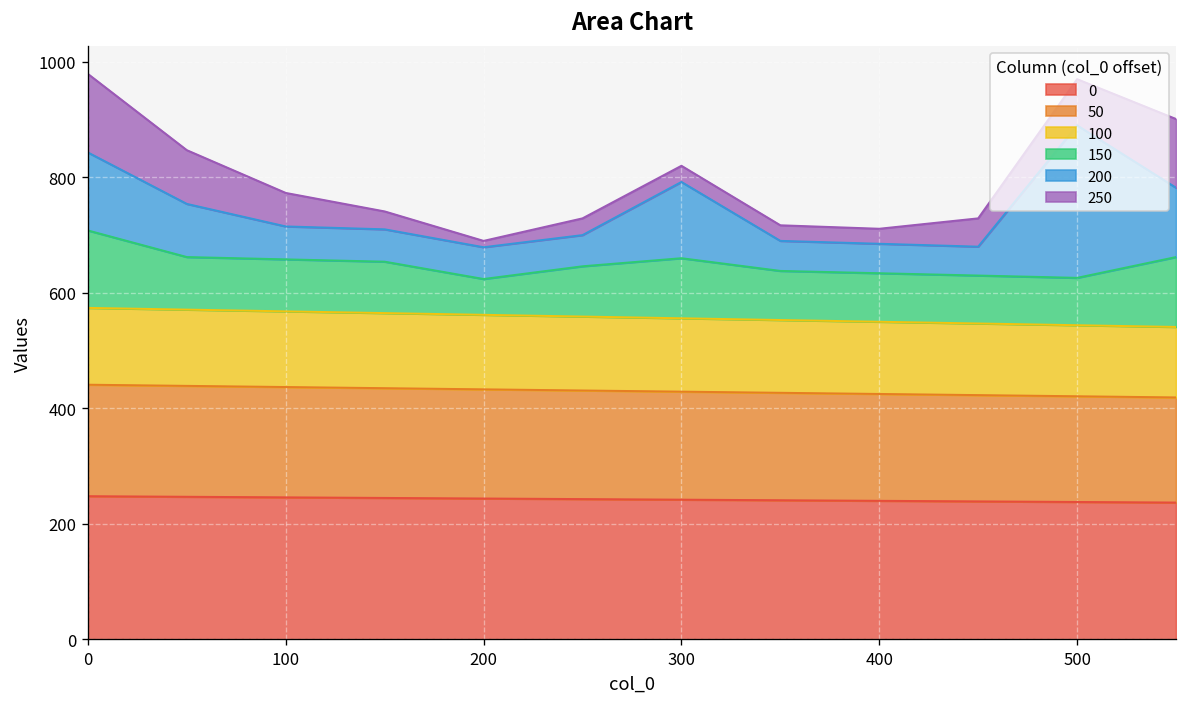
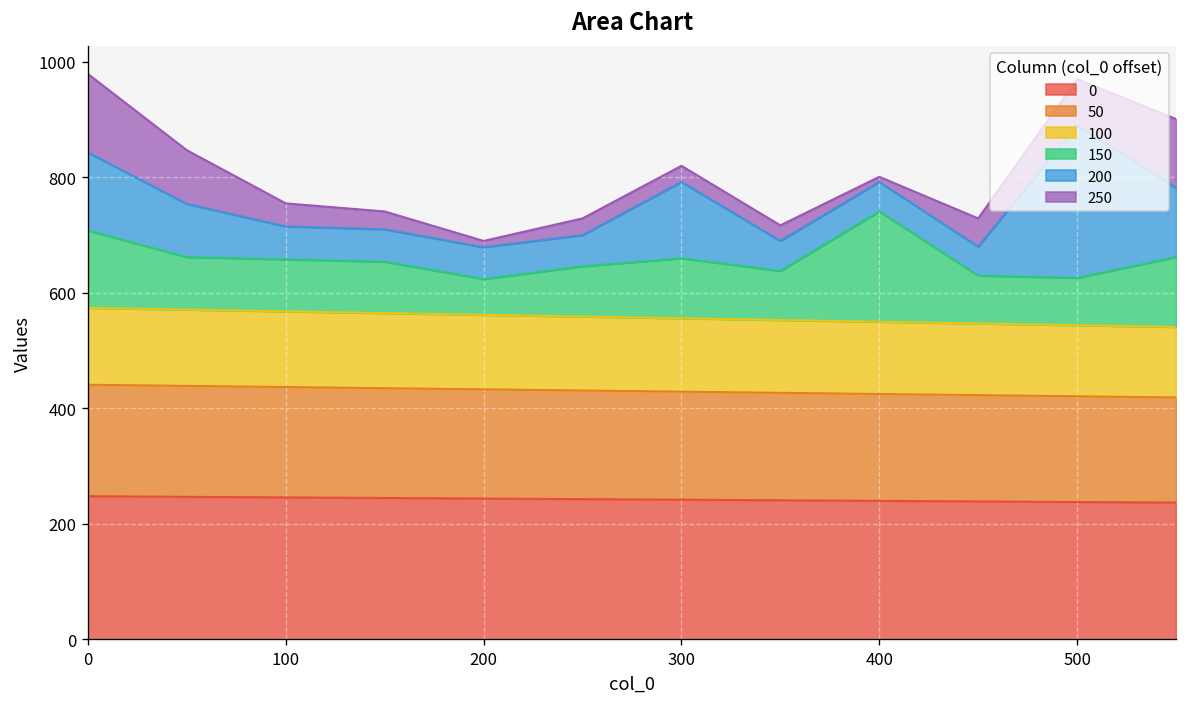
250, 100: 60 -> 40
150, 400: 80 -> 190
250, 400: 30 -> 10
